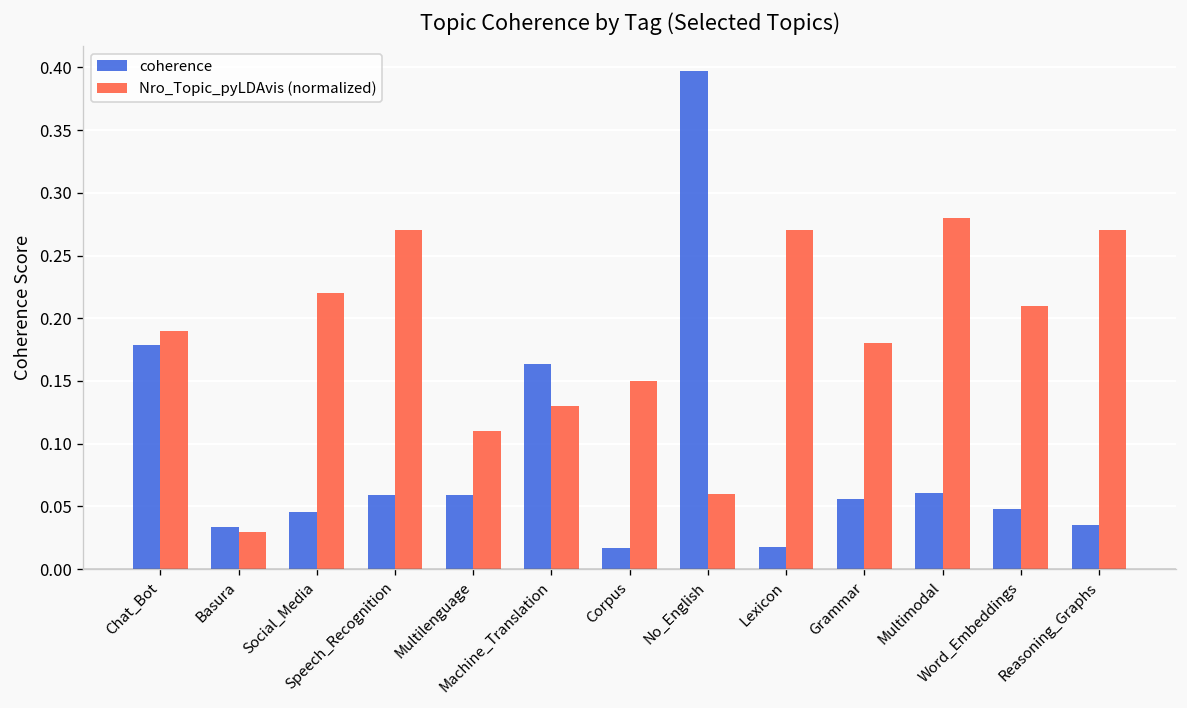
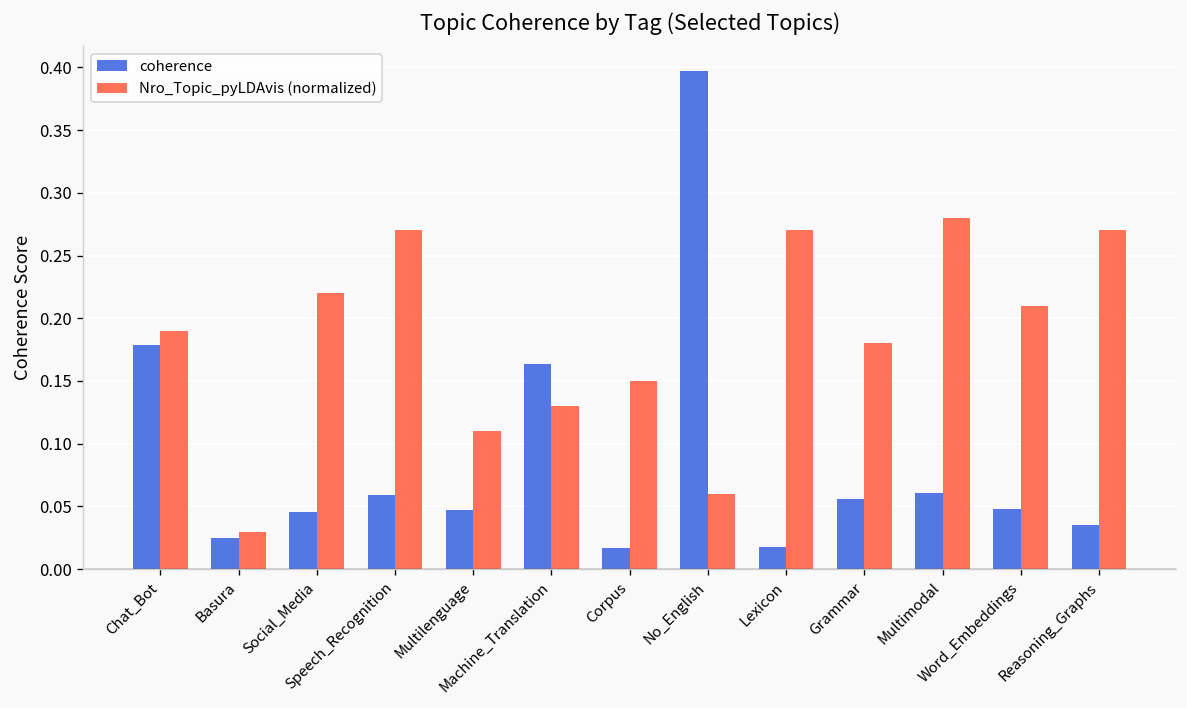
coherence, Basura: 0.033 -> 0.025
coherence, Multilenguage: 0.059 -> 0.047
